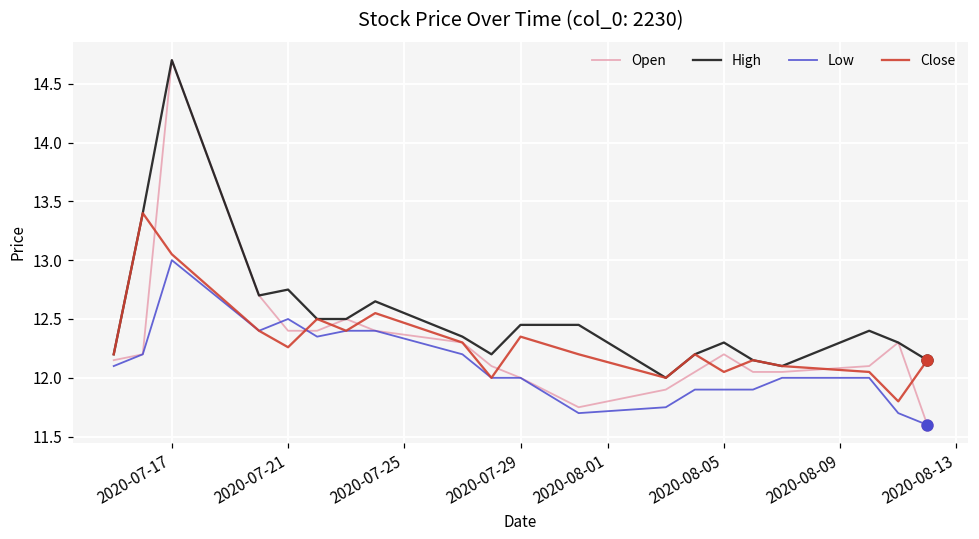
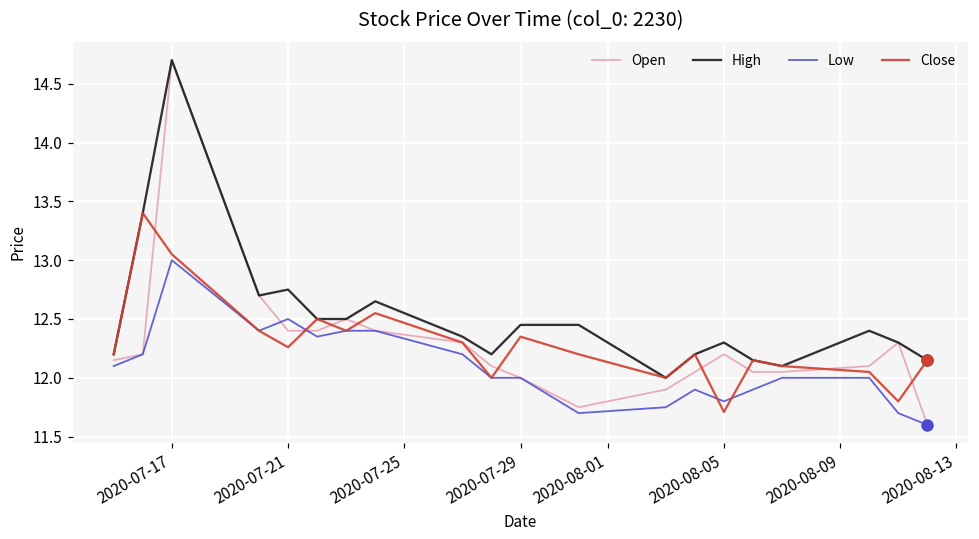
Low, 2020-08-05: 11.9 -> 11.8
Close, 2020-08-05: 12.05 -> 11.71
